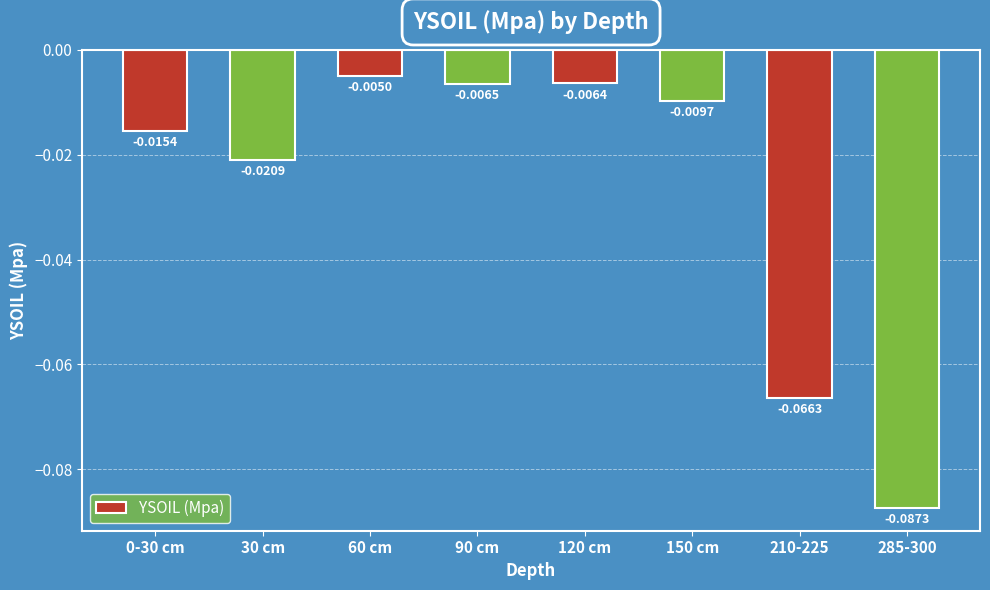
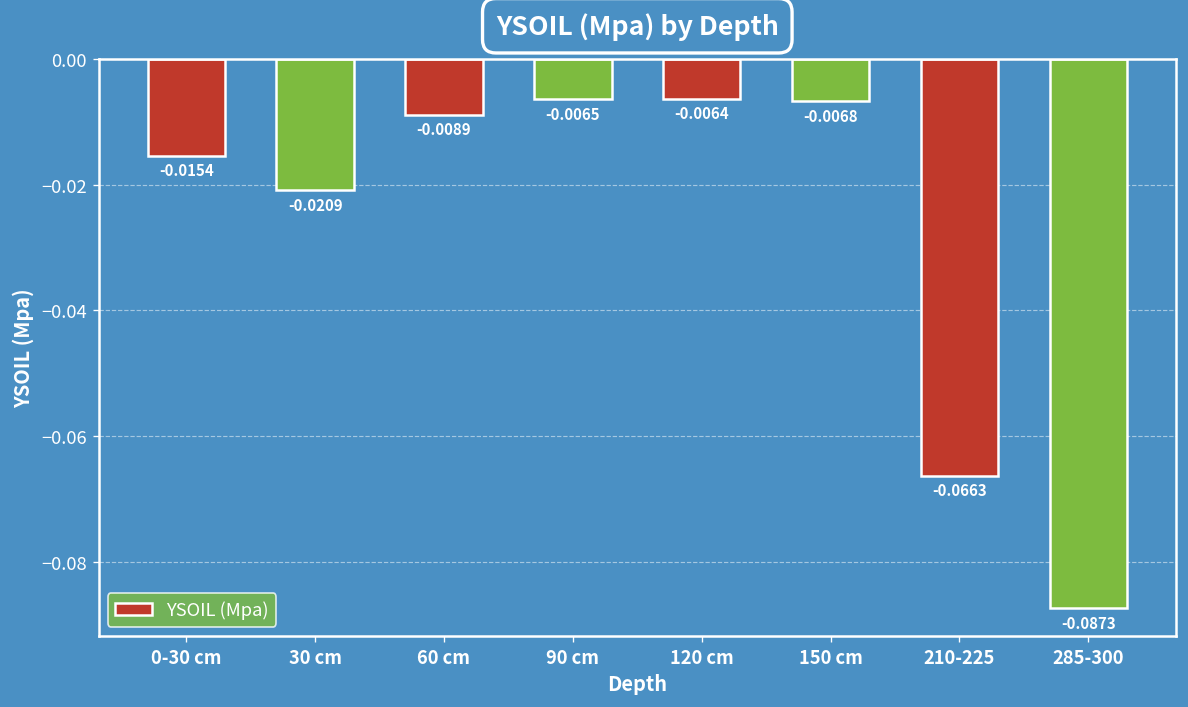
60 cm: -0.0050 -> -0.0089
150 cm: -0.0097 -> -0.0068
